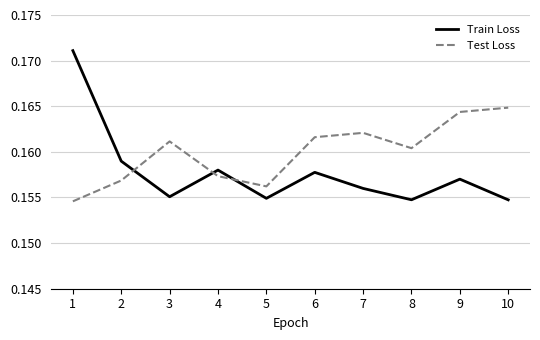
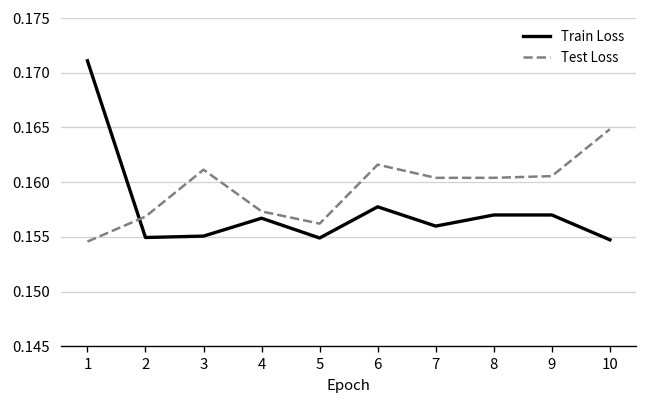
Train Loss, 2: 0.159 -> 0.155
Train Loss, 4: 0.158 -> 0.157
Test Loss, 7: 0.162 -> 0.160
Train Loss, 8: 0.155 -> 0.157
Test Loss, 9: 0.164 -> 0.161
